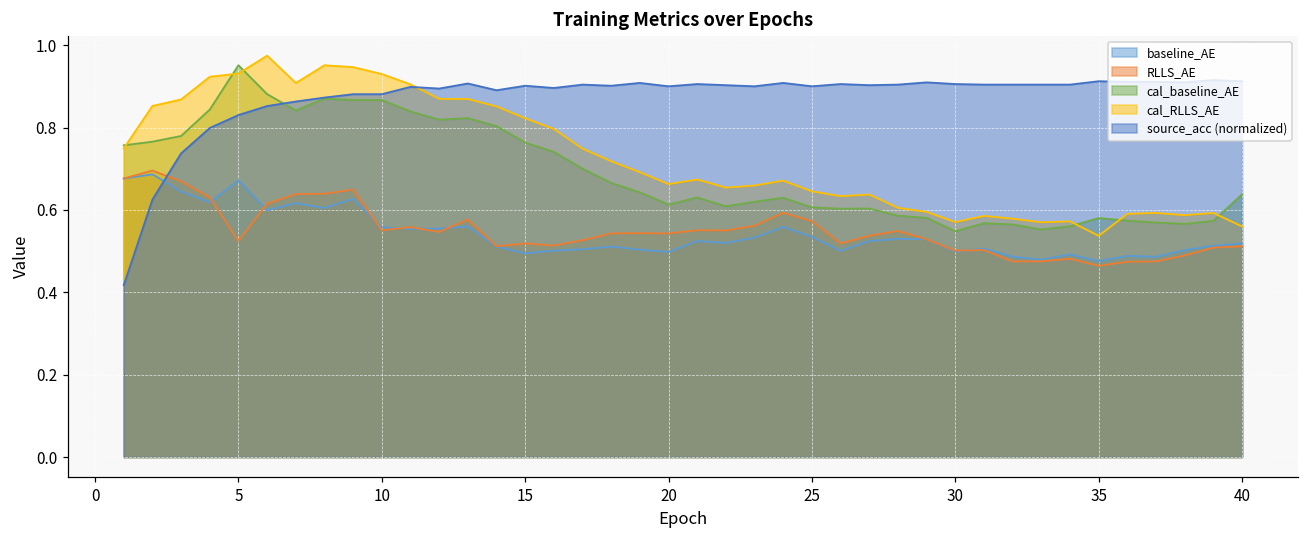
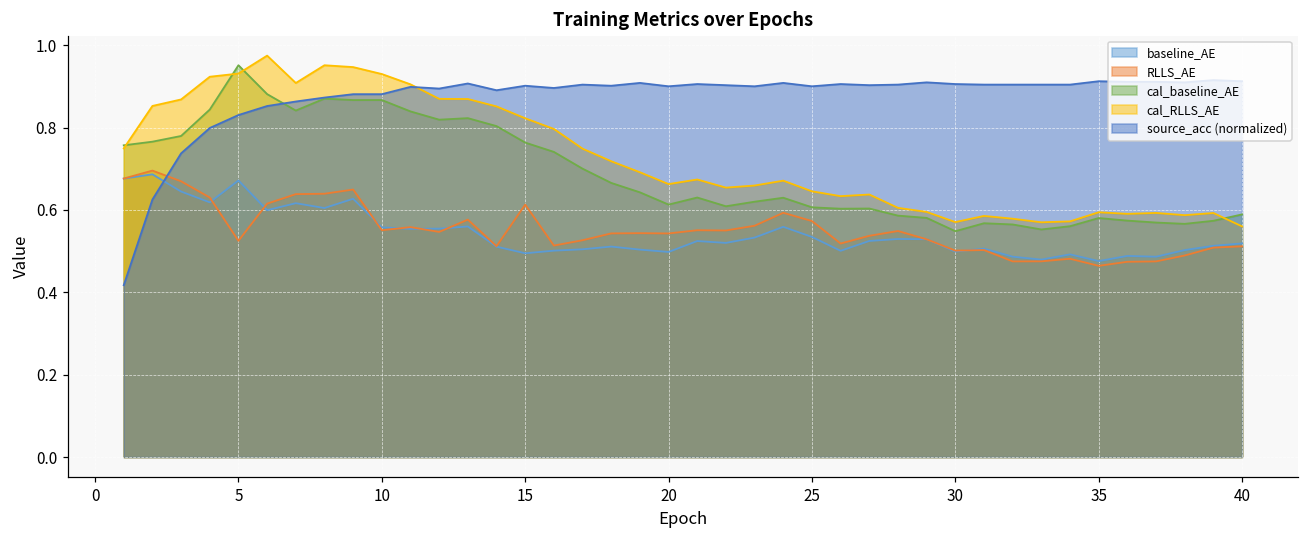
RLLS_AE, 15: 0.52 -> 0.61
cal_RLLS_AE, 35: 0.54 -> 0.59
cal_baseline_AE, 40: 0.64 -> 0.59
